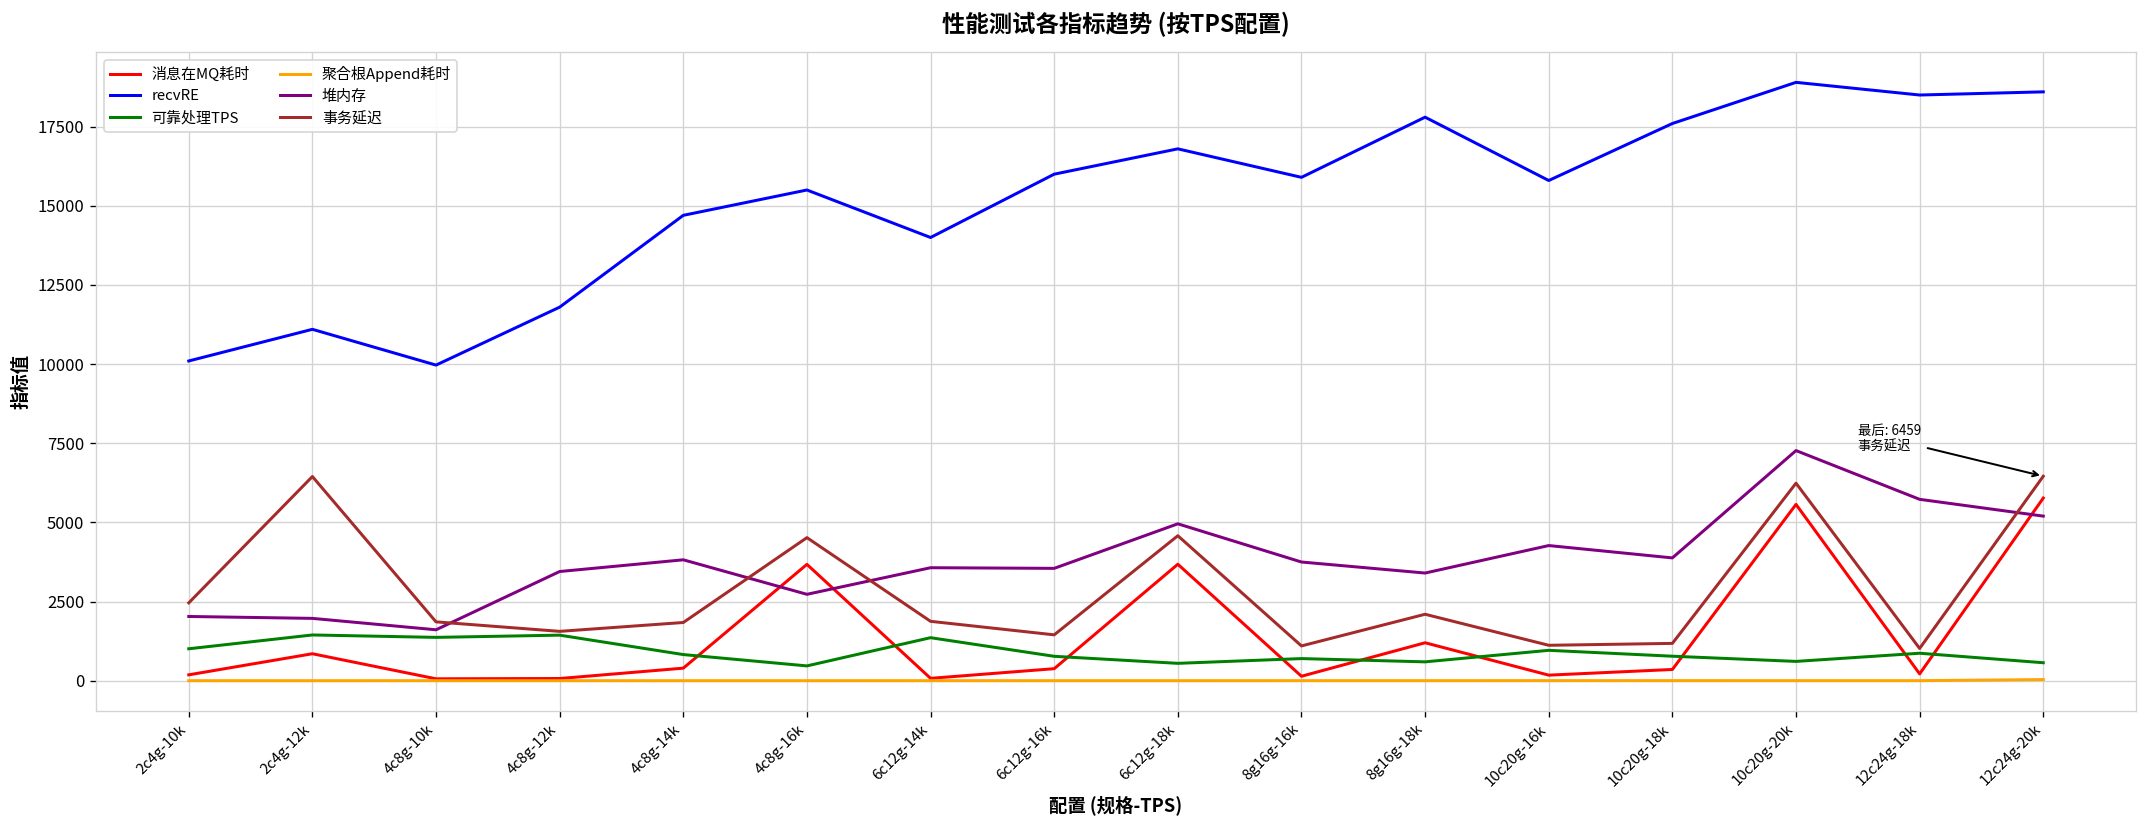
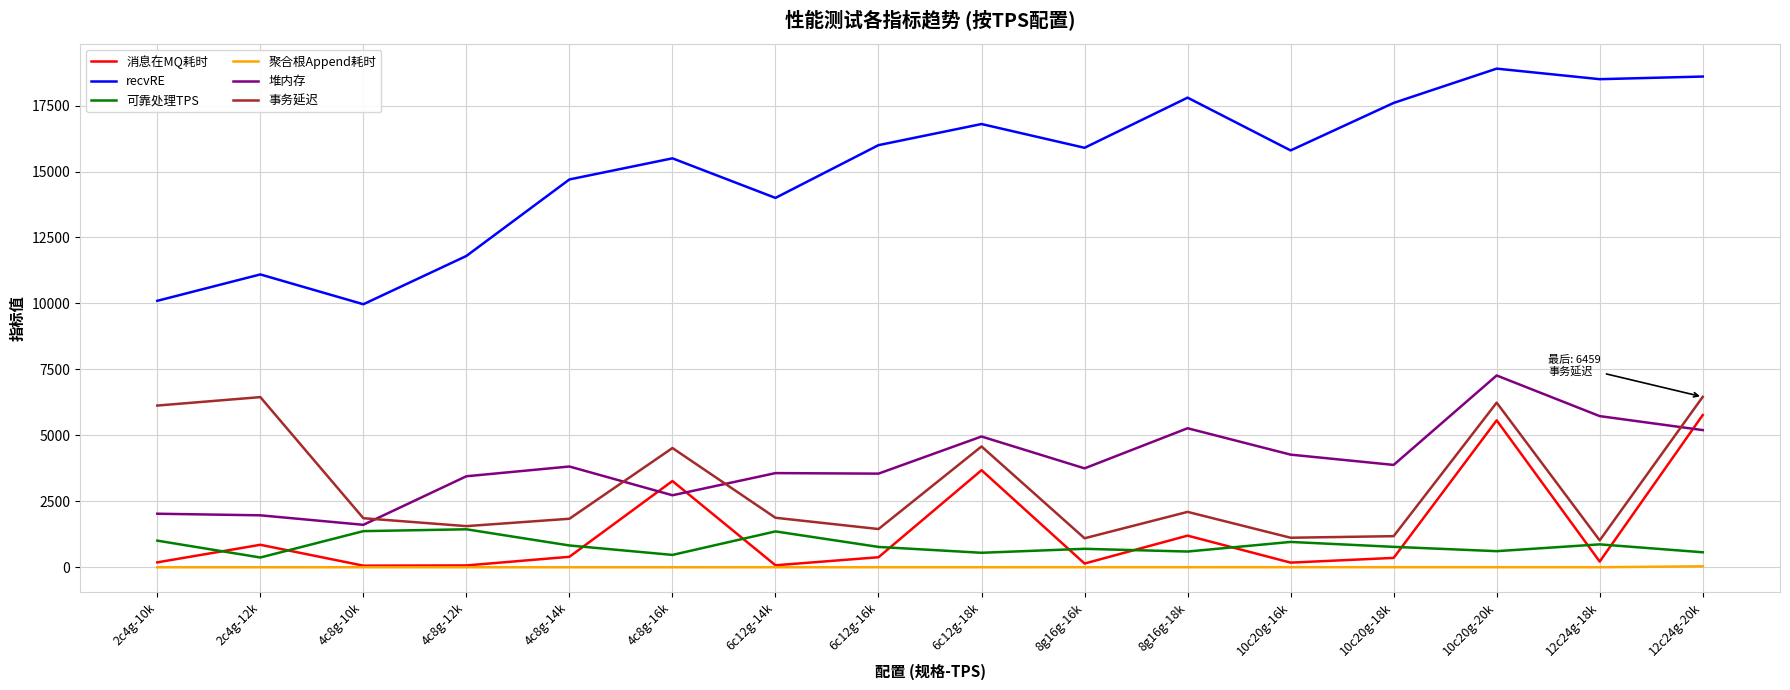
事务延迟, 2c4g-10k: 2500 -> 6100
可靠处理TPS, 2c4g-12k: 1400 -> 400
消息在MQ耗时, 4c8g-16k: 3700 -> 3300
堆内存, 8g16g-18k: 3400 -> 5300
